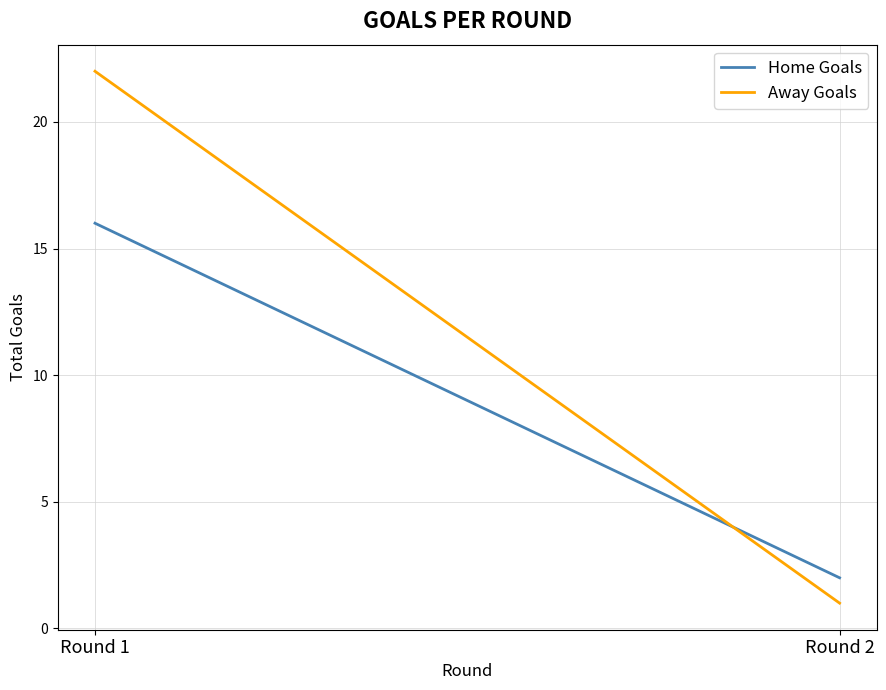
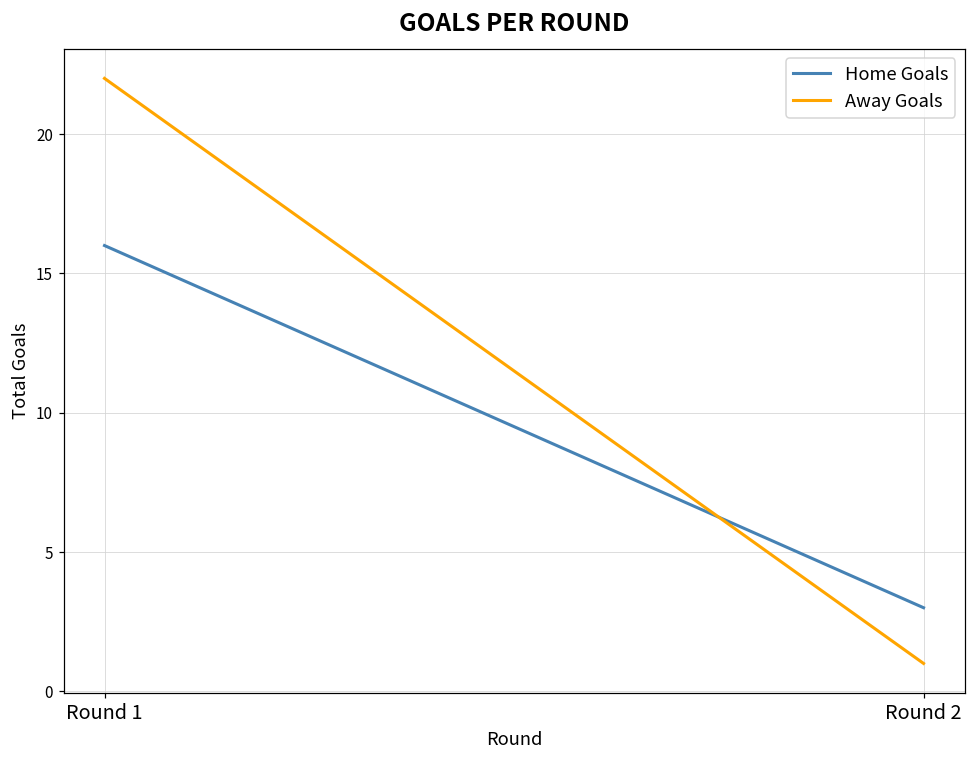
Home Goals, Round 2: 2 -> 3
